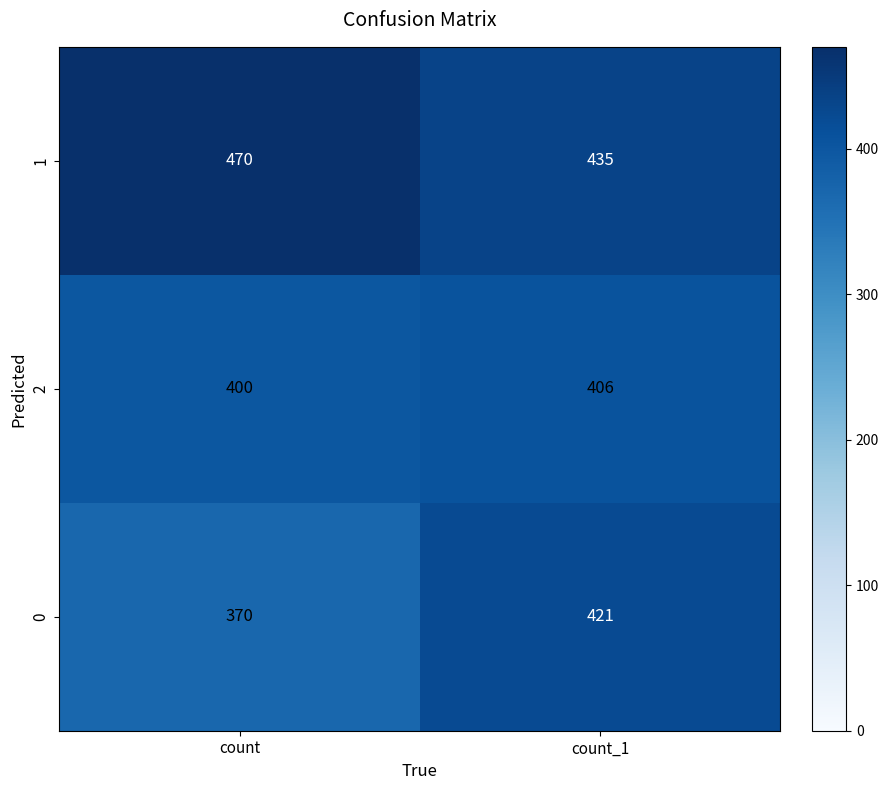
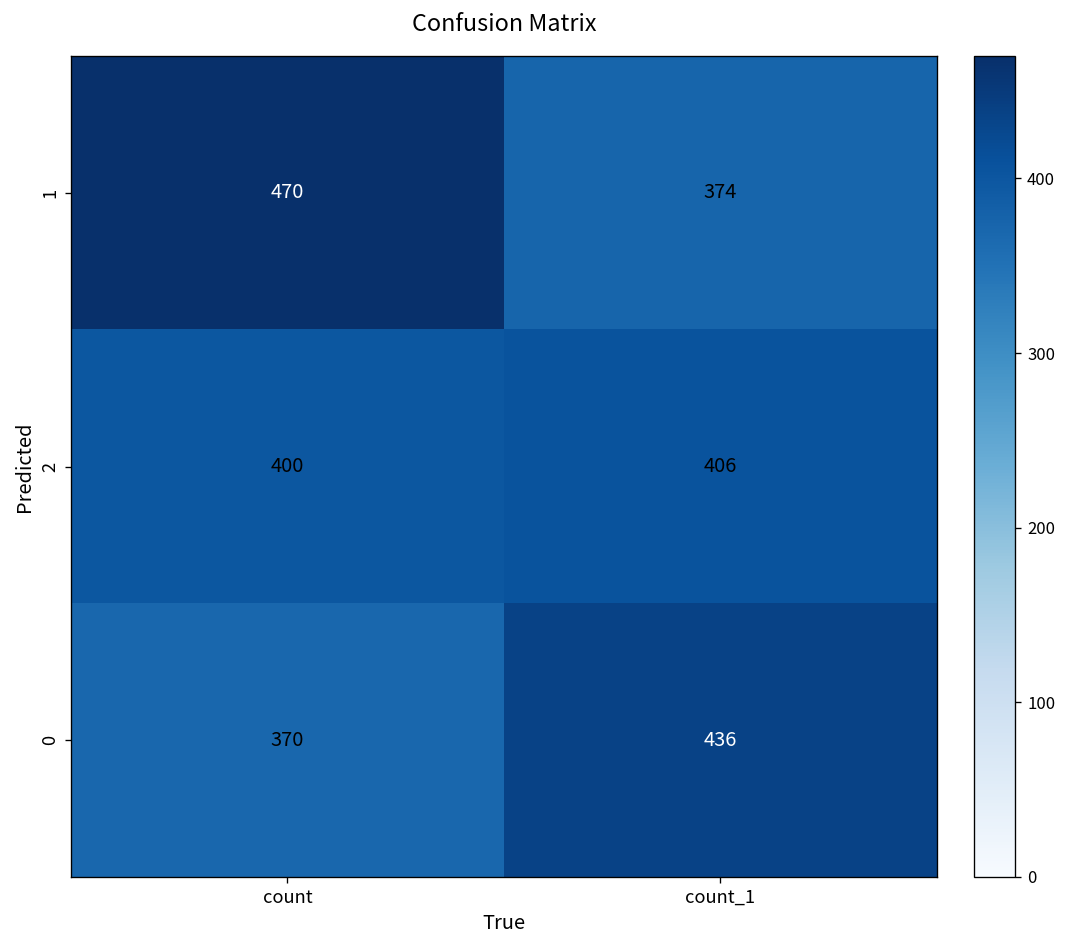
1, count_1: 435 -> 374
0, count_1: 421 -> 436
